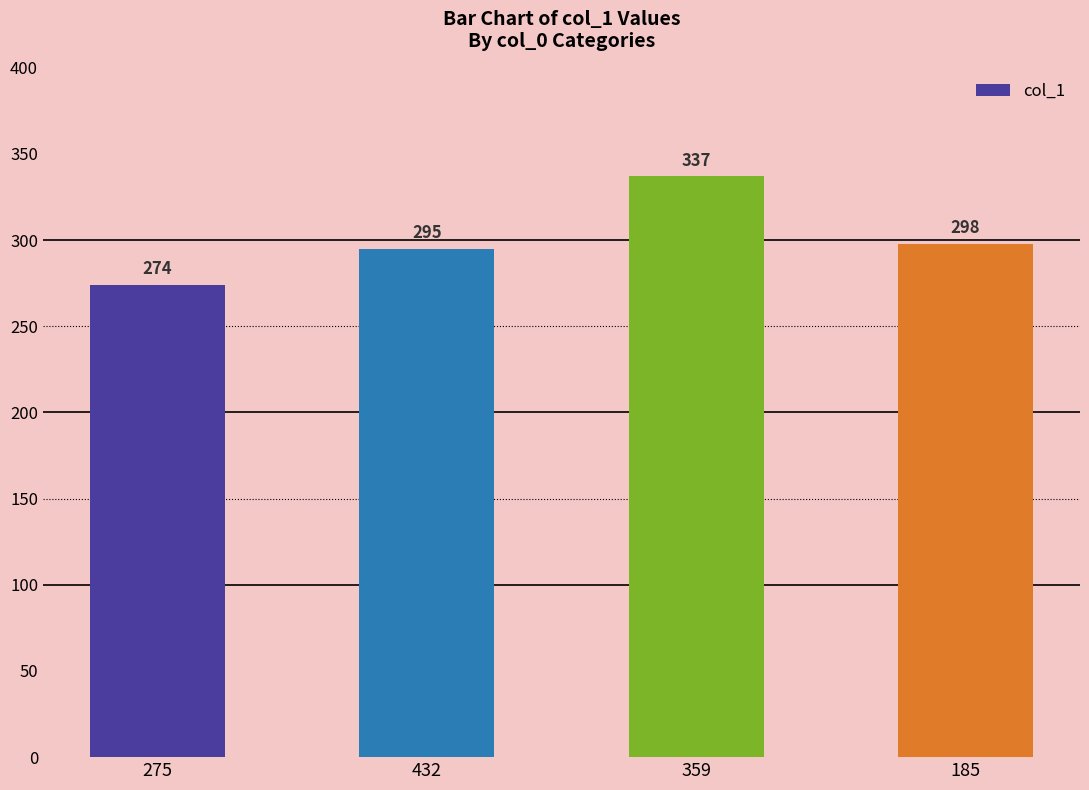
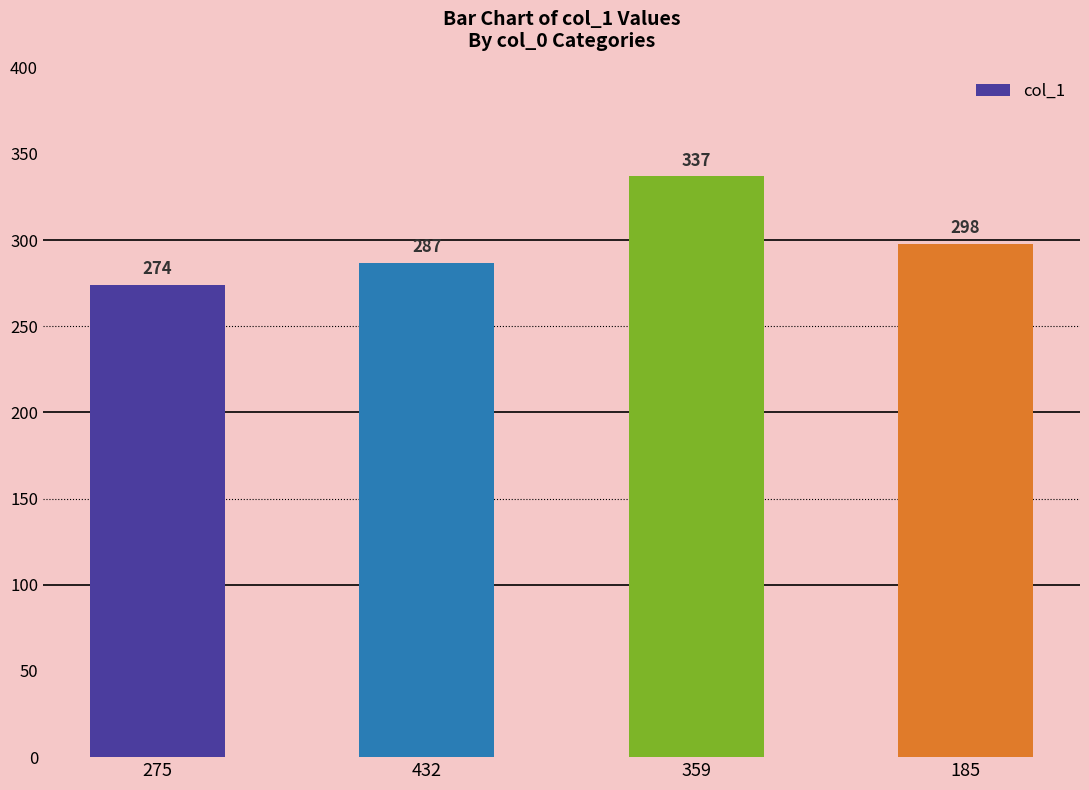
432: 295 -> 287
